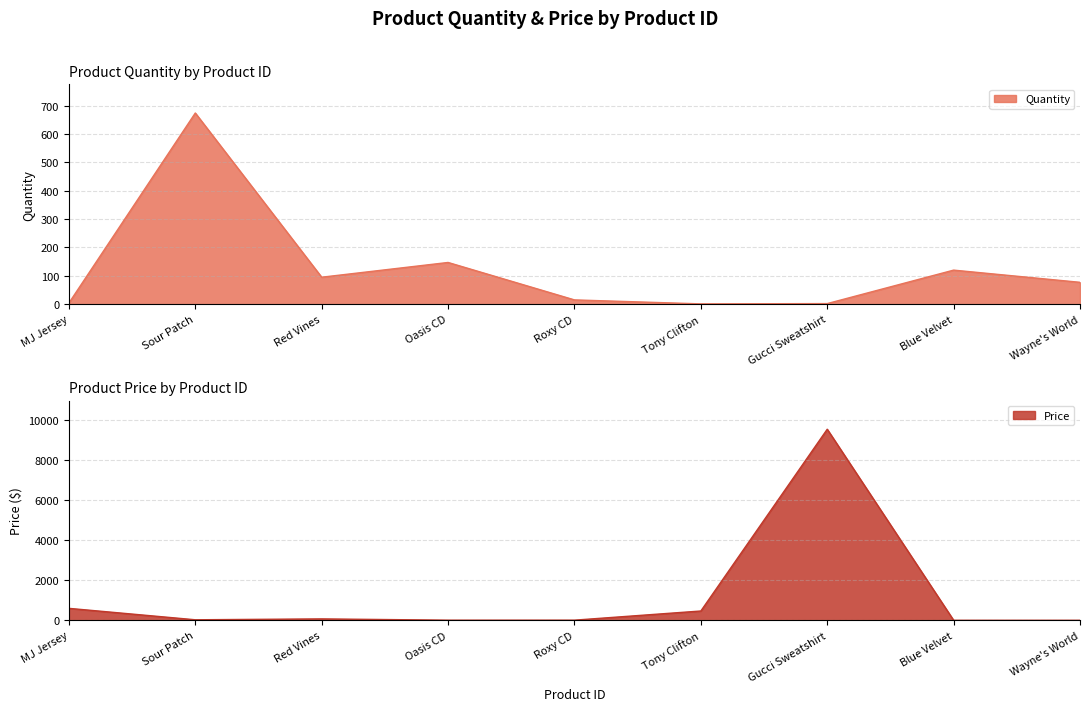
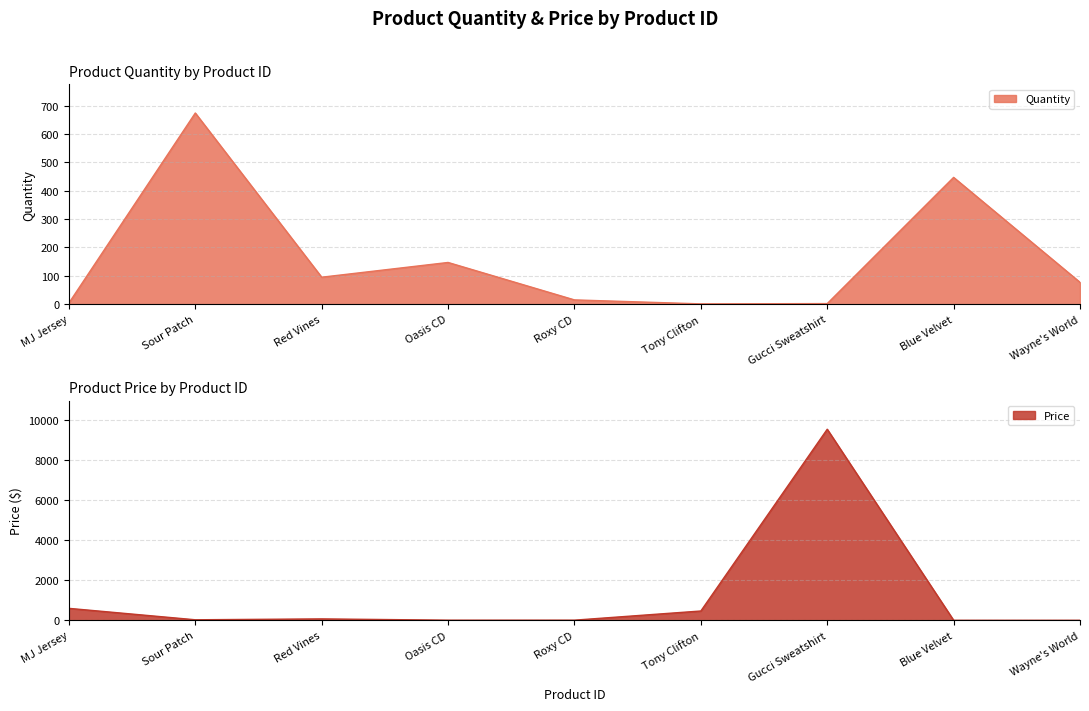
Product Quantity by Product ID, Blue Velvet: 120 -> 450
